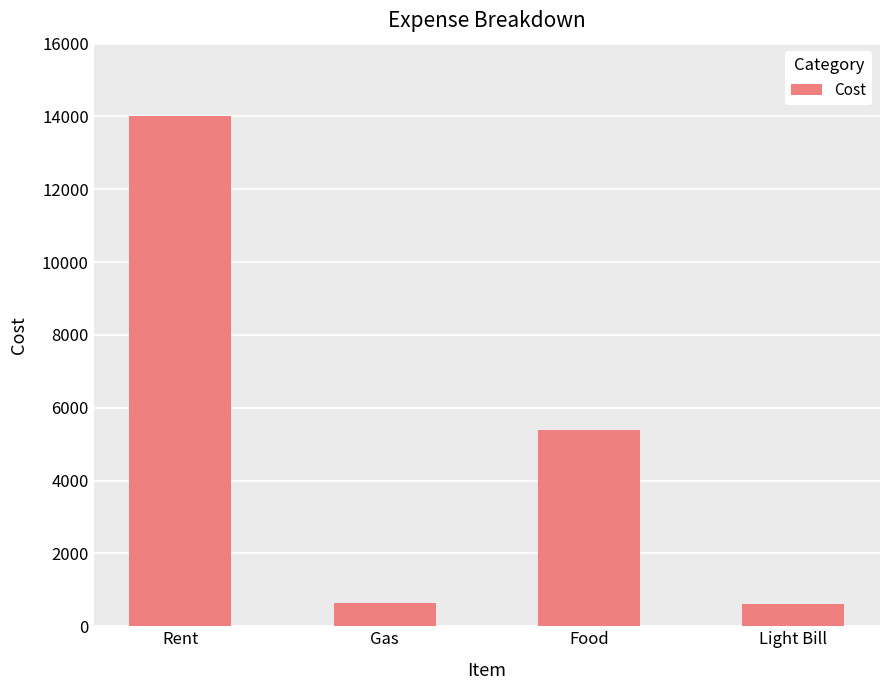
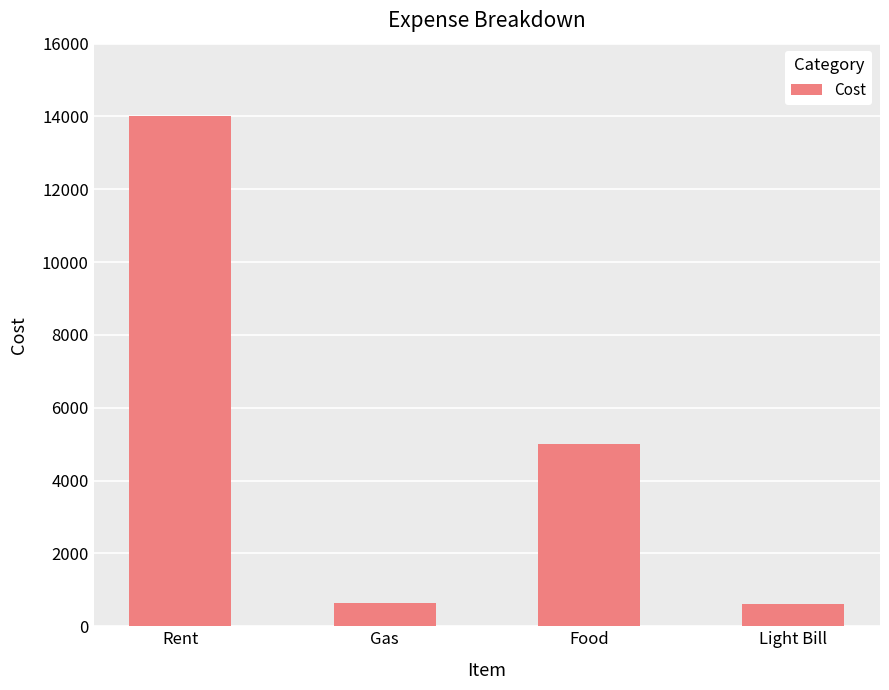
Food: 5400 -> 5000
